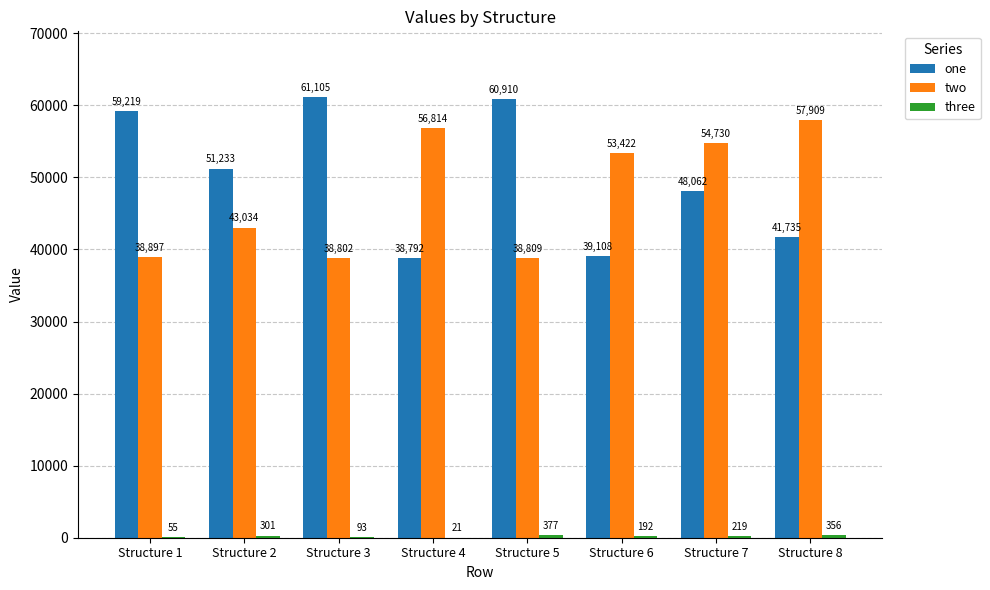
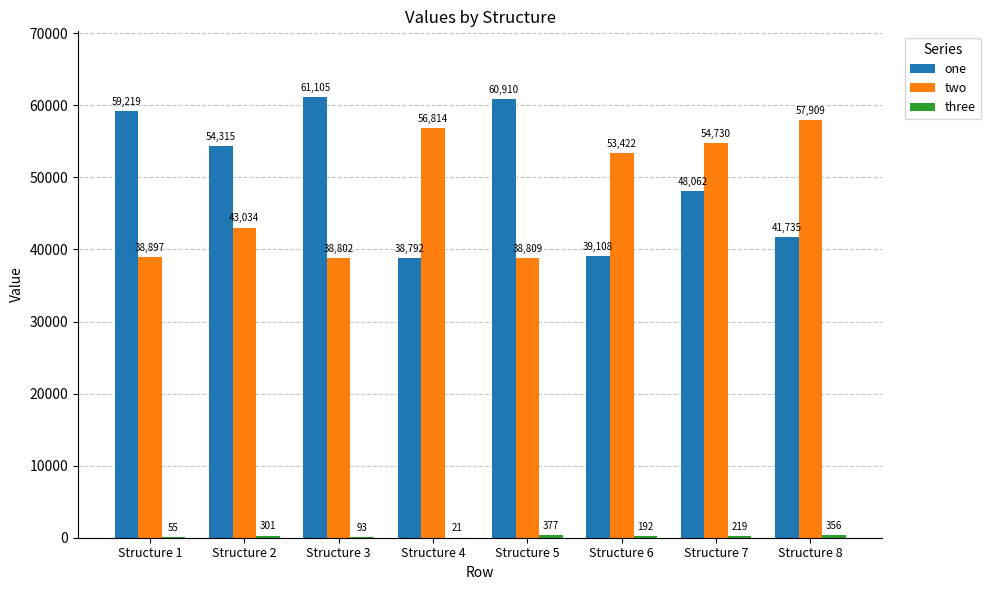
one, Structure 2: 51,233 -> 54,315
